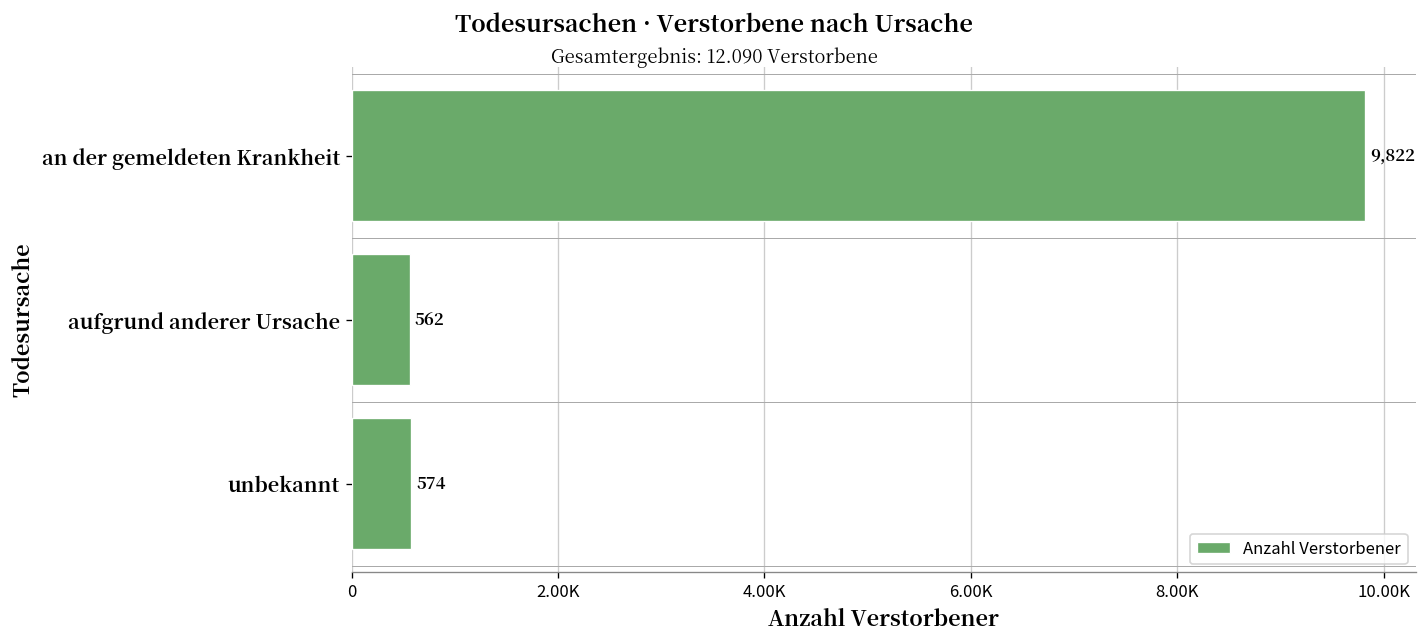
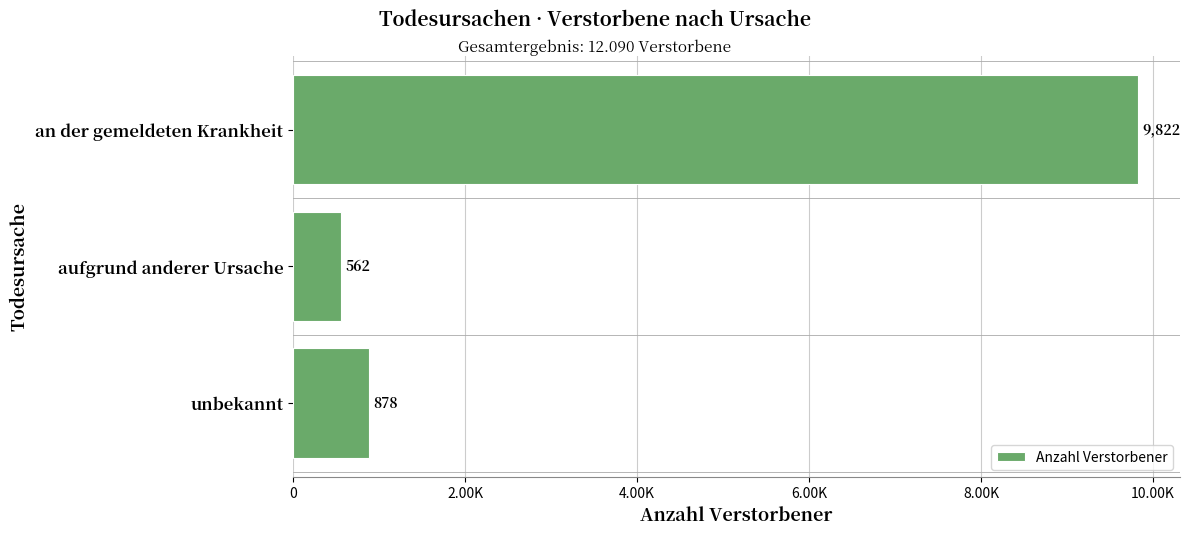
unbekannt: 574 -> 878
